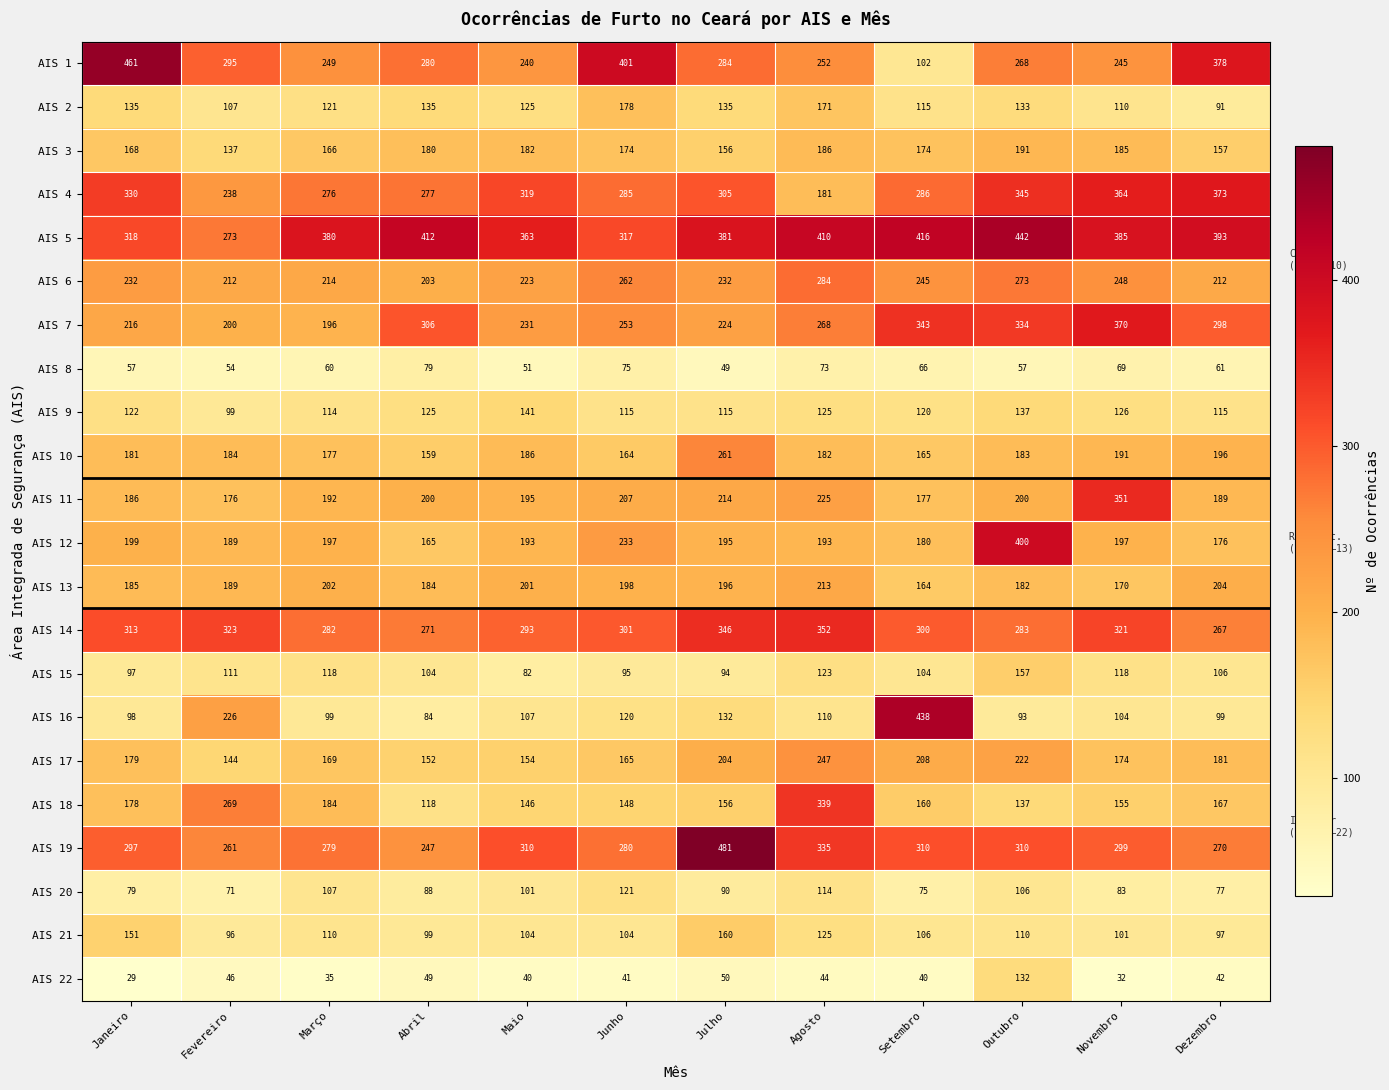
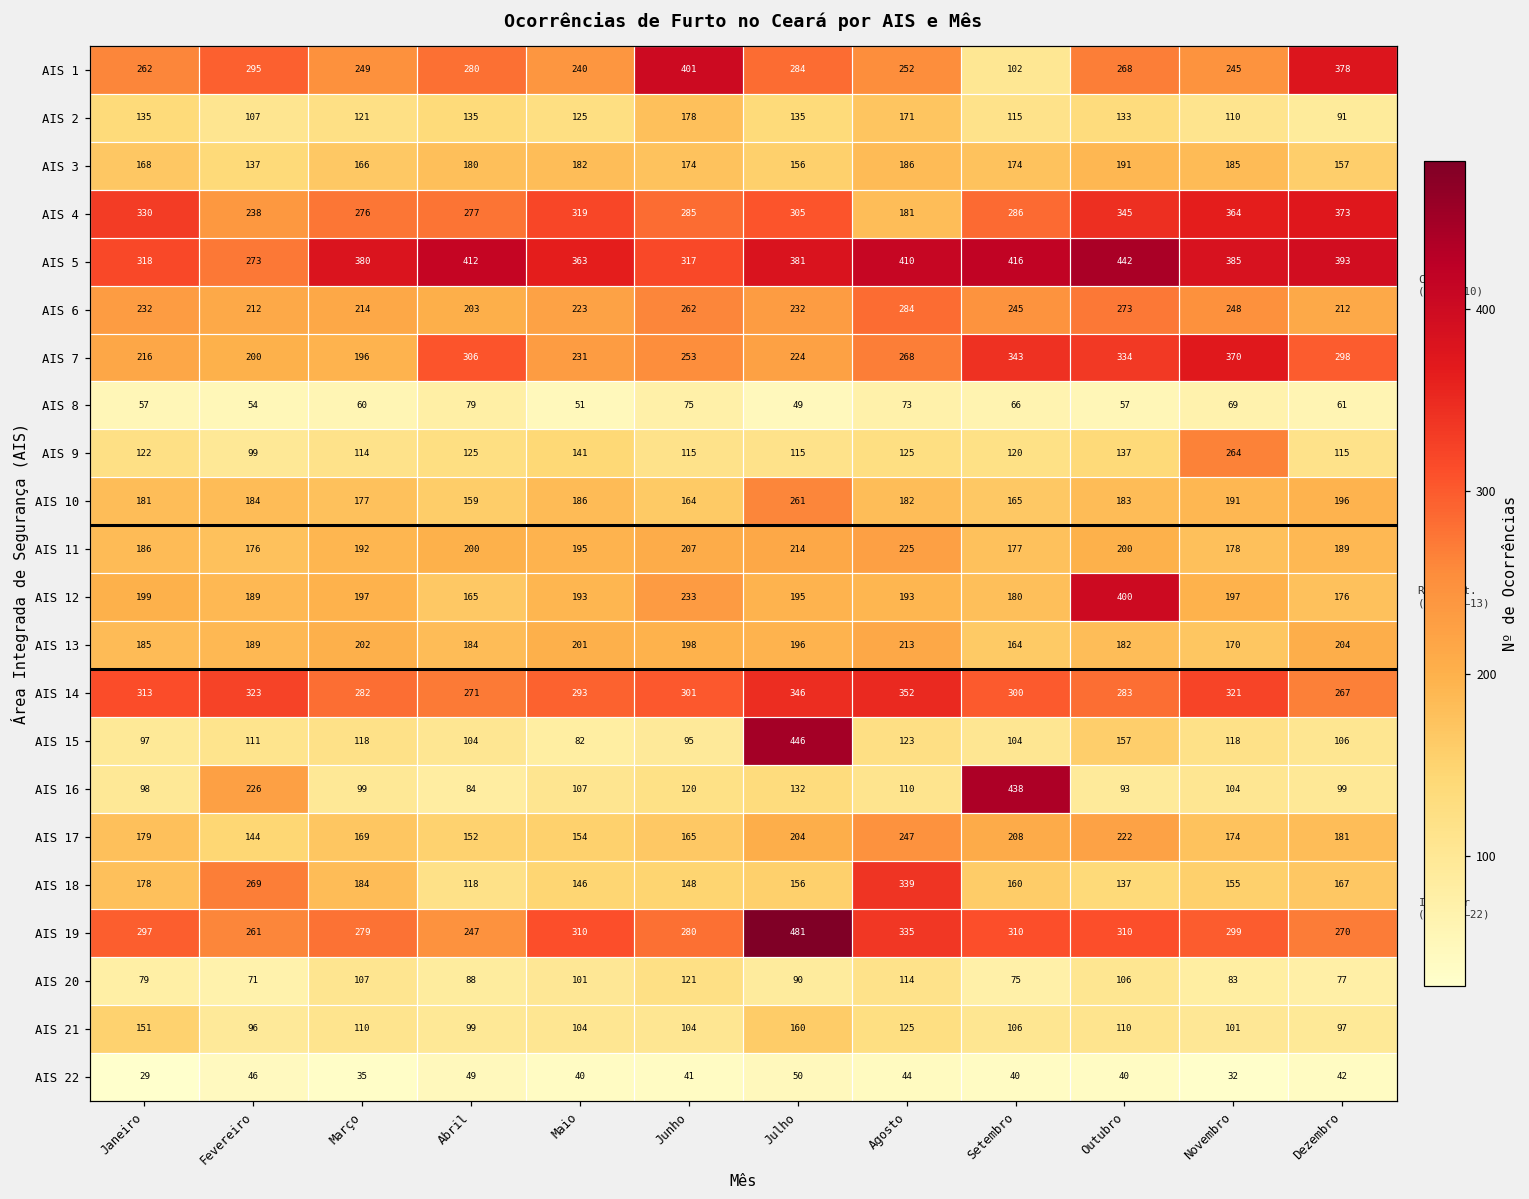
AIS 1, Janeiro: 461 -> 262
AIS 9, Novembro: 126 -> 264
AIS 11, Novembro: 351 -> 178
AIS 15, Julho: 94 -> 446
AIS 22, Outubro: 132 -> 40
